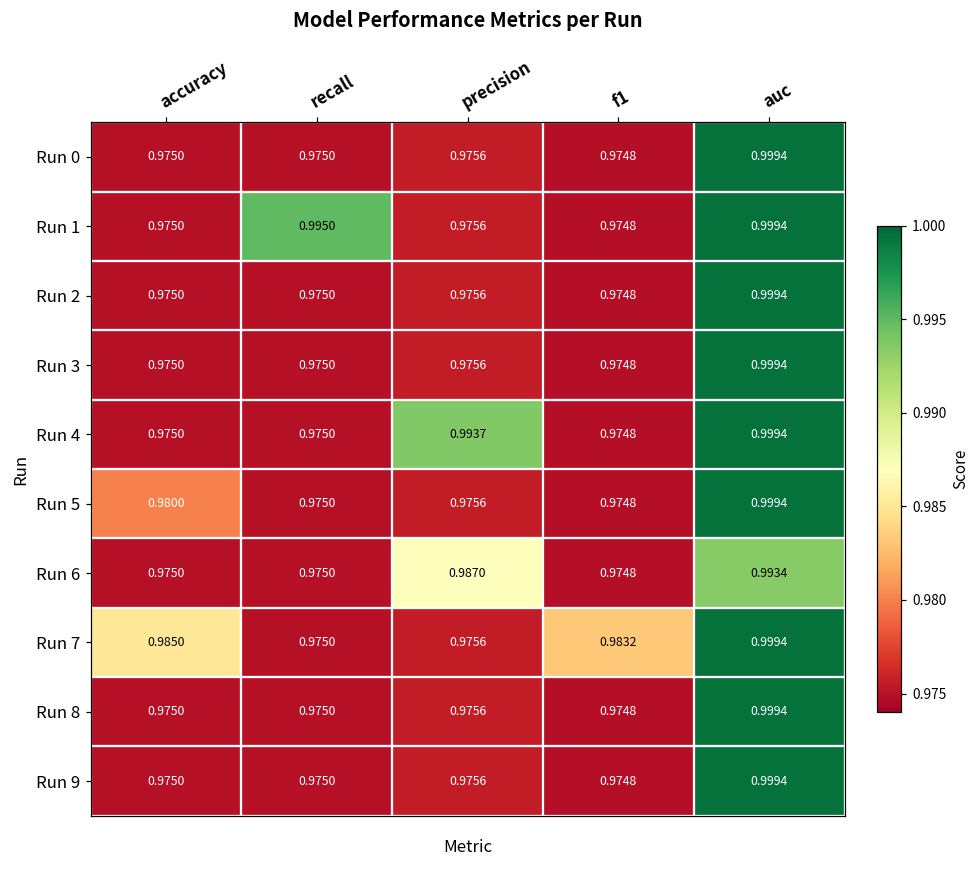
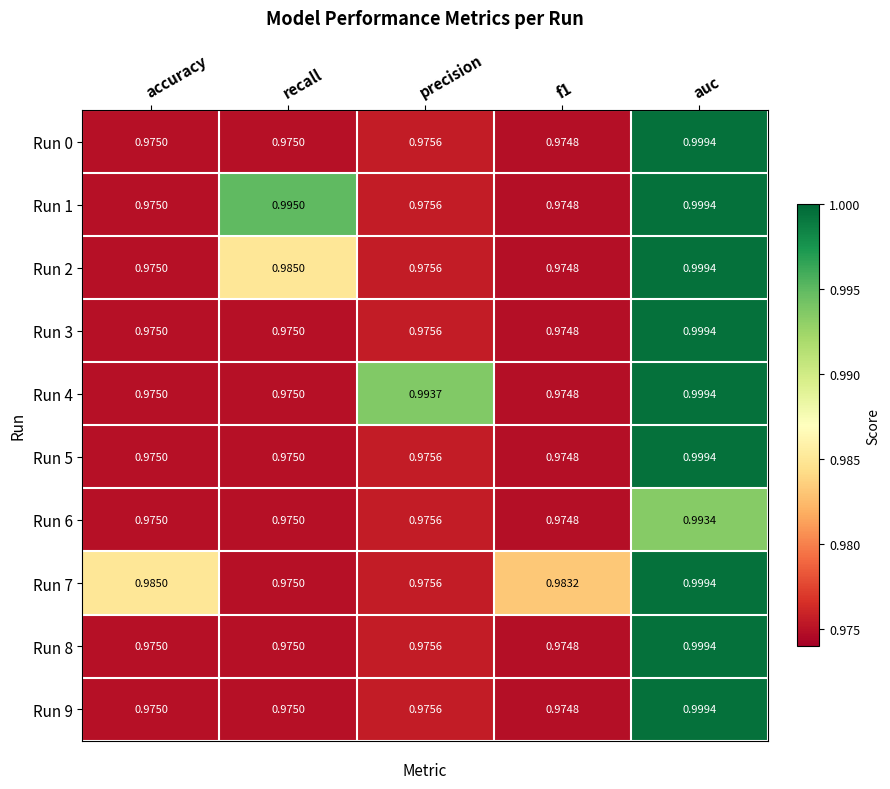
Run 2, recall: 0.9750 -> 0.9850
Run 5, accuracy: 0.9800 -> 0.9750
Run 6, precision: 0.9870 -> 0.9756
